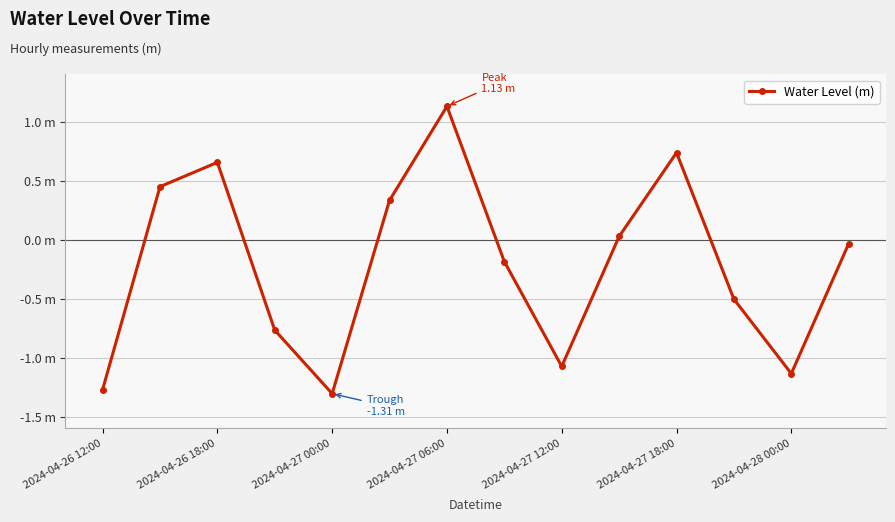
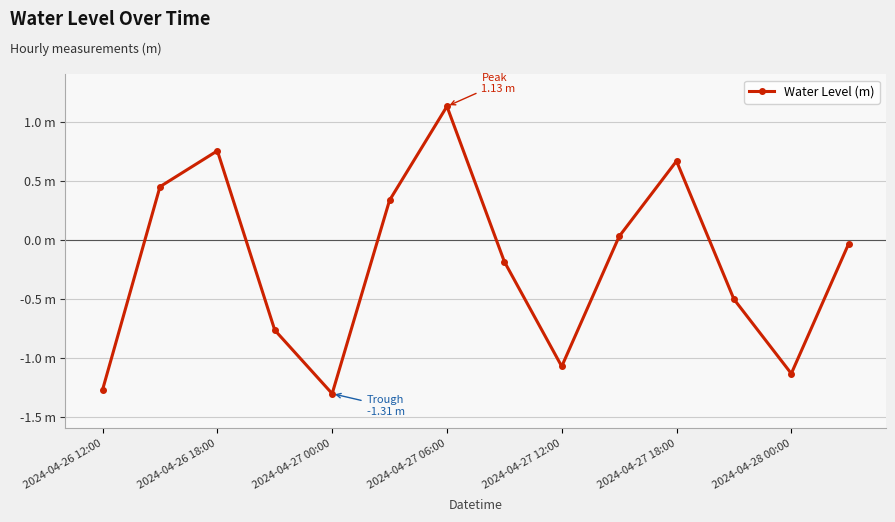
2024-04-26 18:00: 0.66 m -> 0.75 m
2024-04-27 18:00: 0.74 m -> 0.67 m
